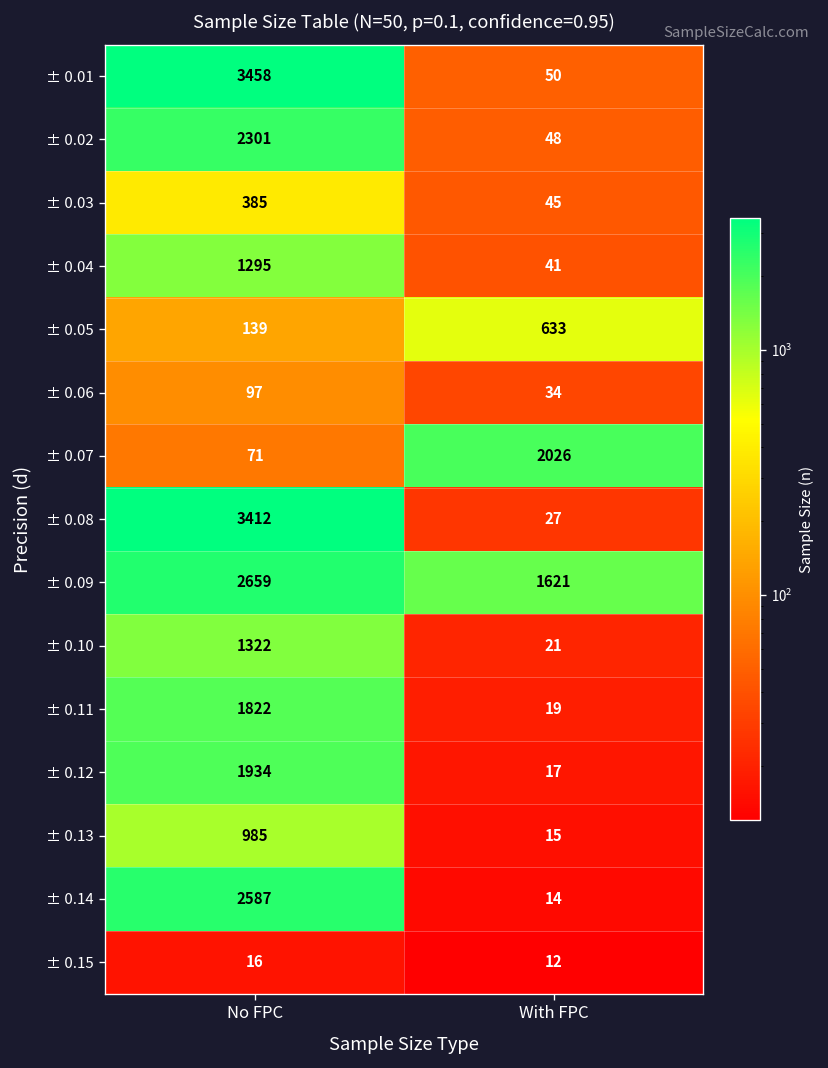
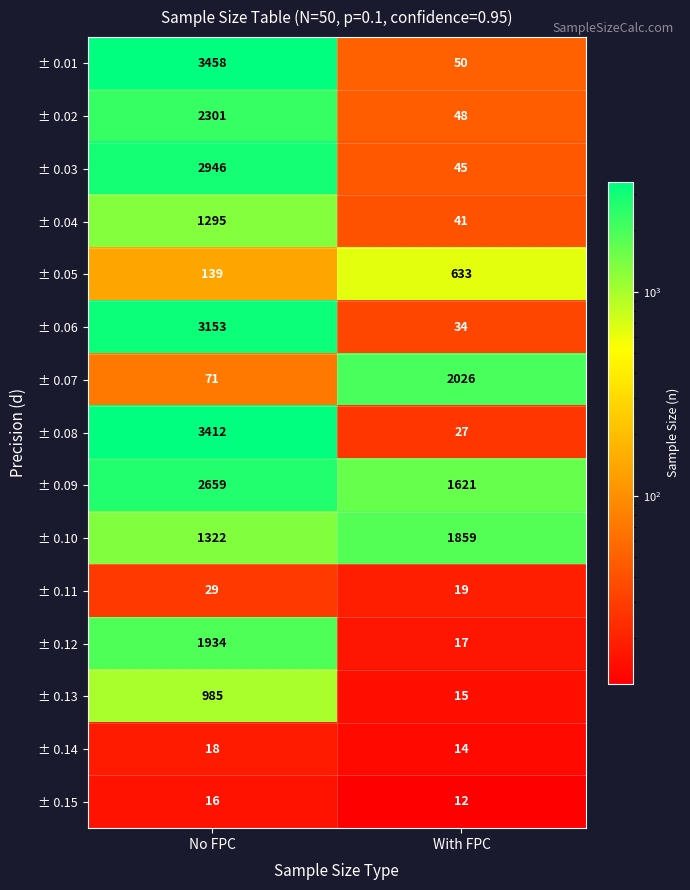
± 0.03, No FPC: 385 -> 2946
± 0.06, No FPC: 97 -> 3153
± 0.10, With FPC: 21 -> 1859
± 0.11, No FPC: 1822 -> 29
± 0.14, No FPC: 2587 -> 18
